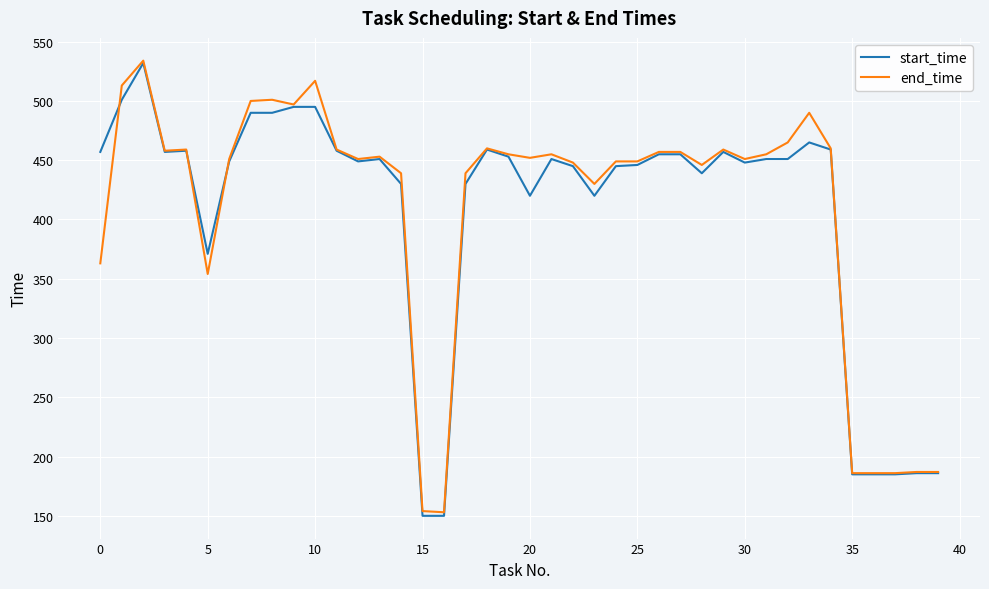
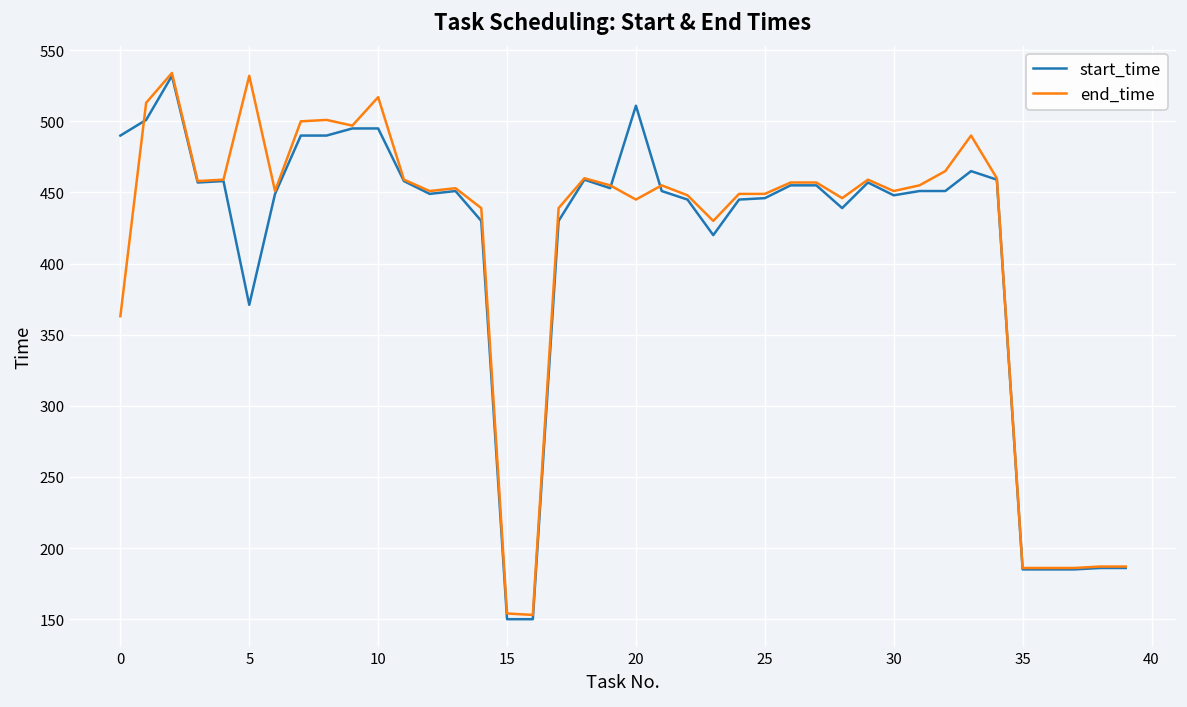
start_time, 0: 457 -> 490
end_time, 5: 354 -> 532
start_time, 20: 420 -> 511
end_time, 20: 452 -> 445
